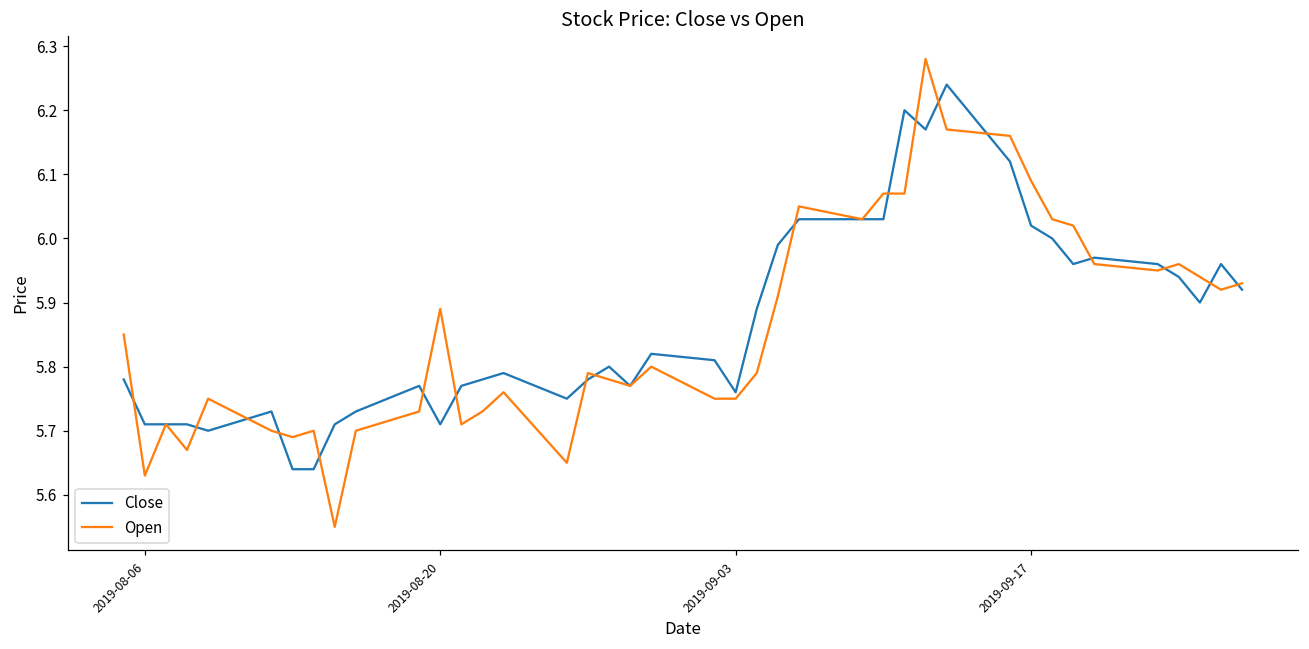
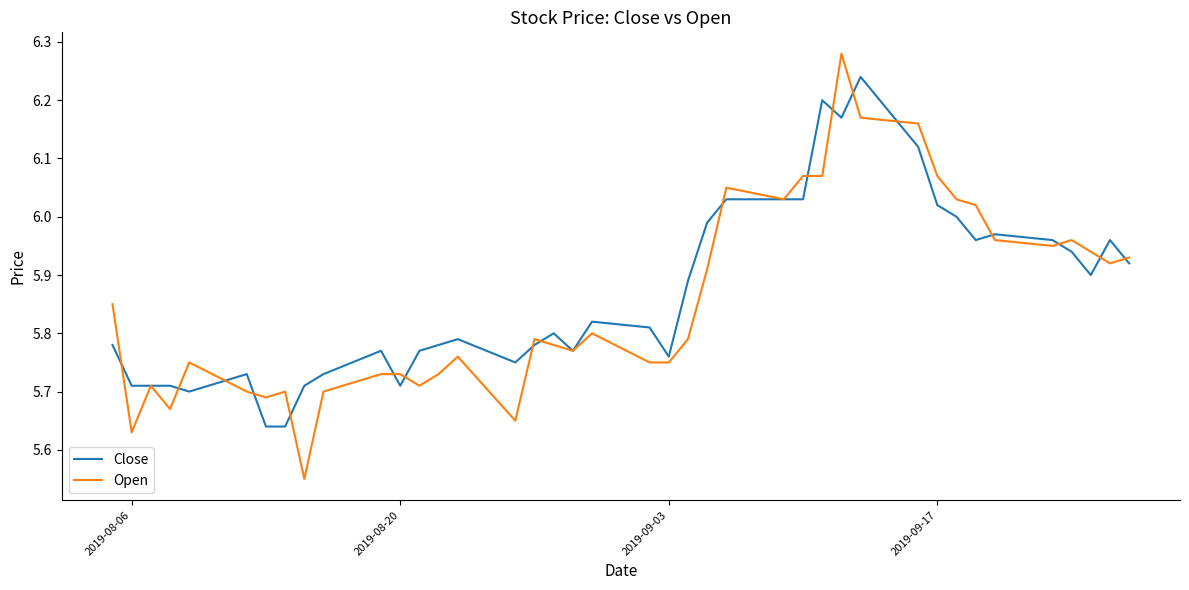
Open, 2019-08-20: 5.89 -> 5.73
Open, 2019-09-17: 6.09 -> 6.07
